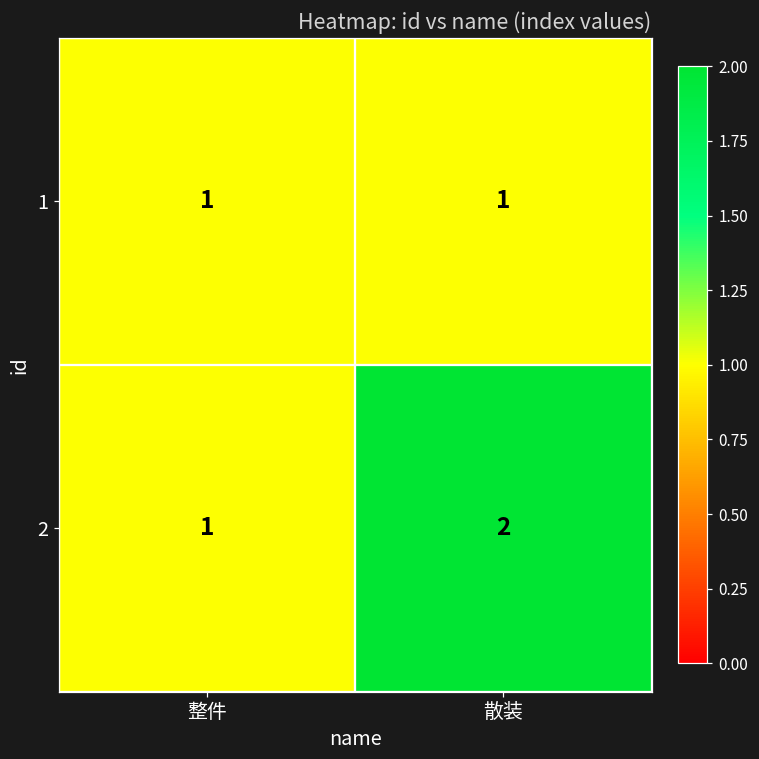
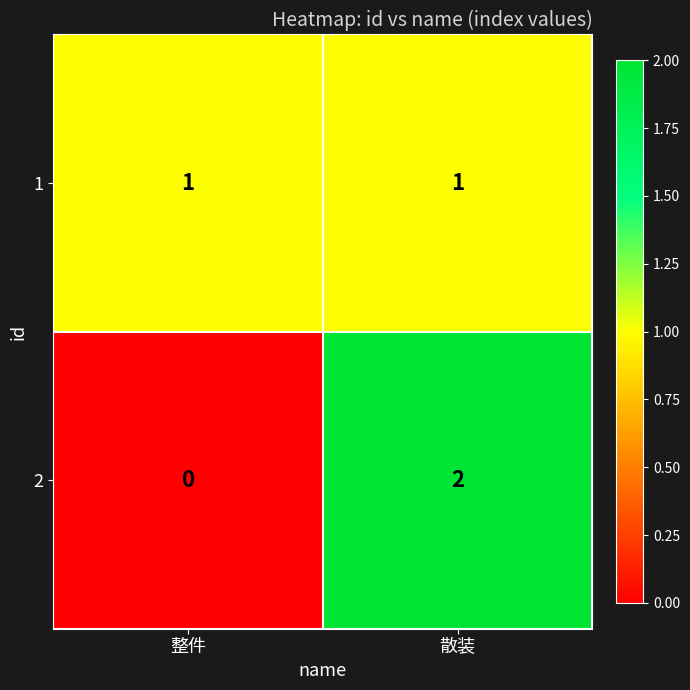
2, 整件: 1 -> 0
